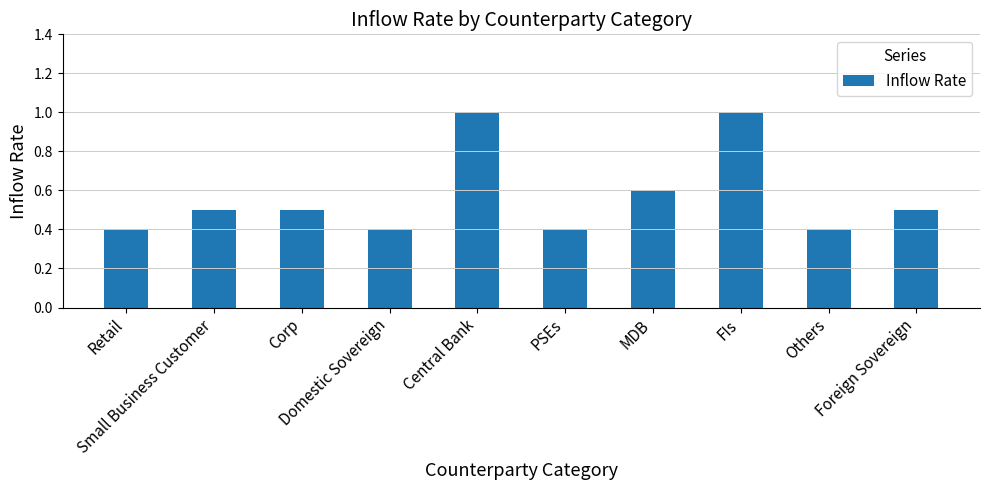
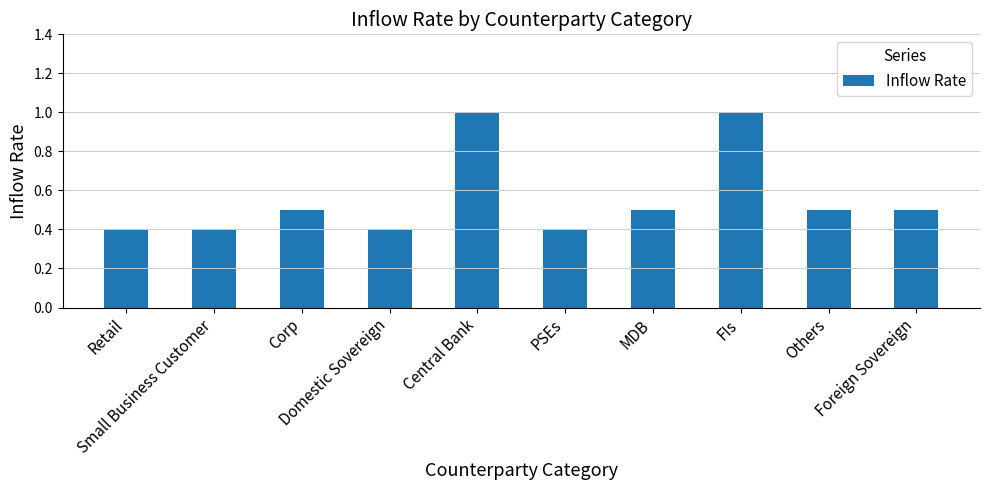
Small Business Customer: 0.5 -> 0.4
MDB: 0.6 -> 0.5
Others: 0.4 -> 0.5
